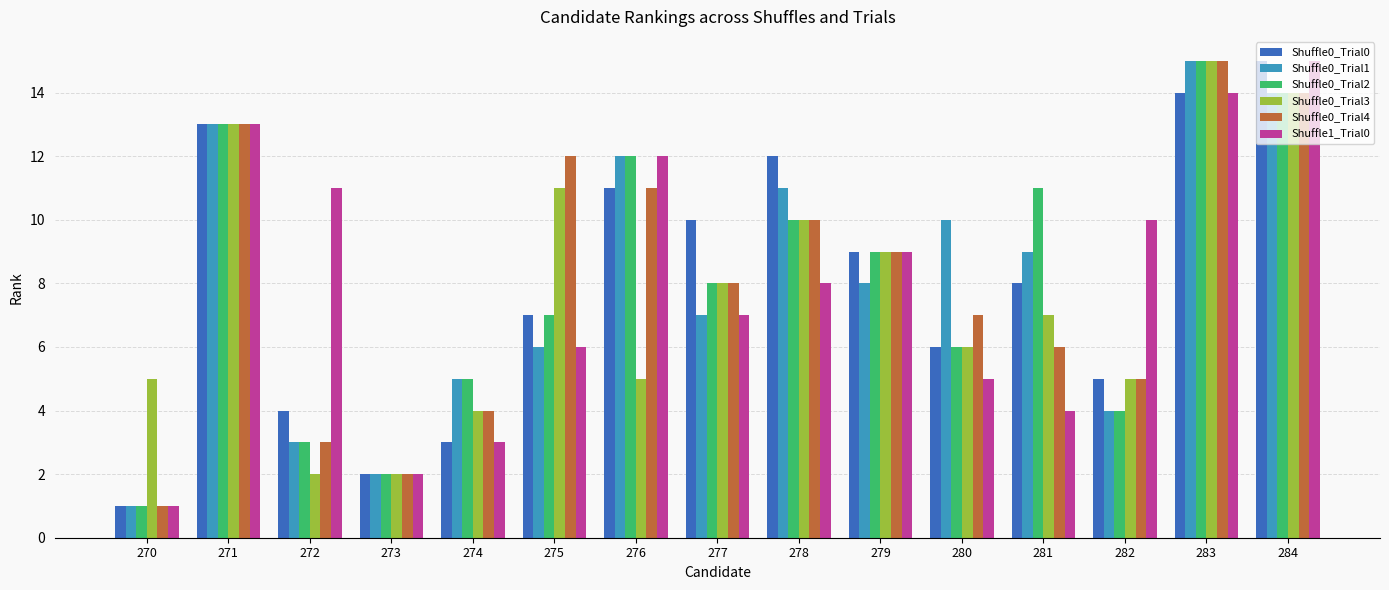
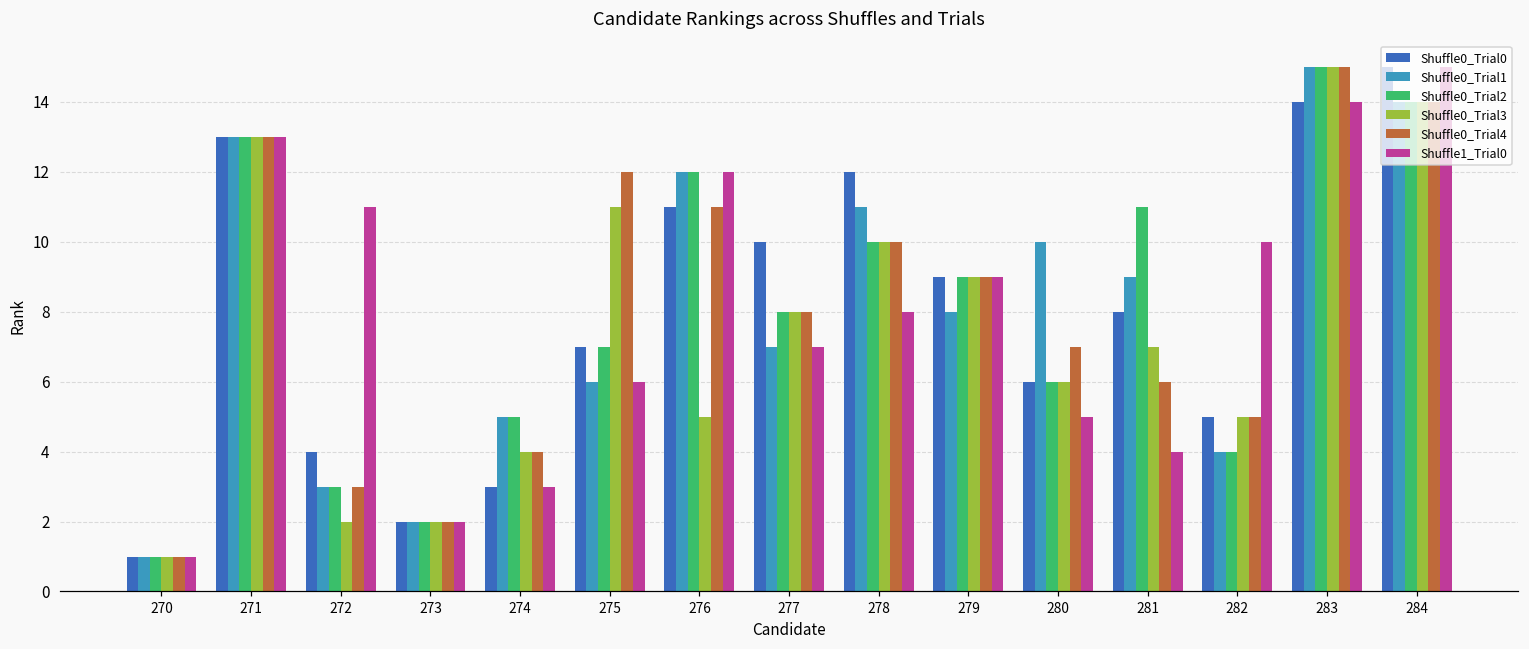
Shuffle0_Trial3, 270: 5 -> 1
